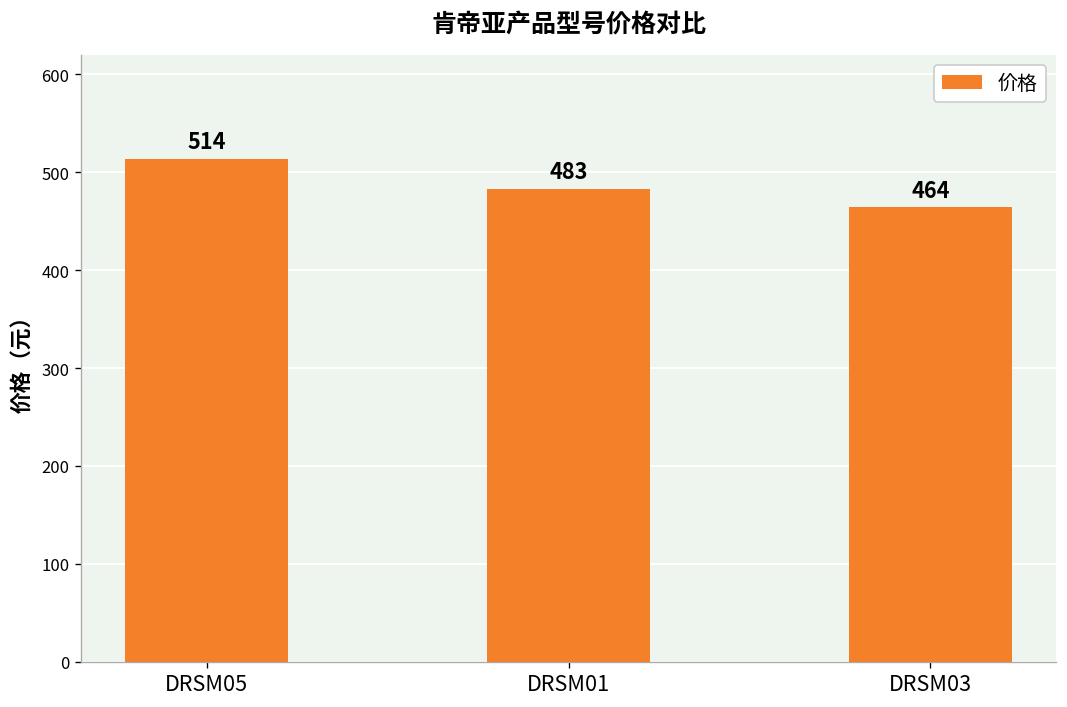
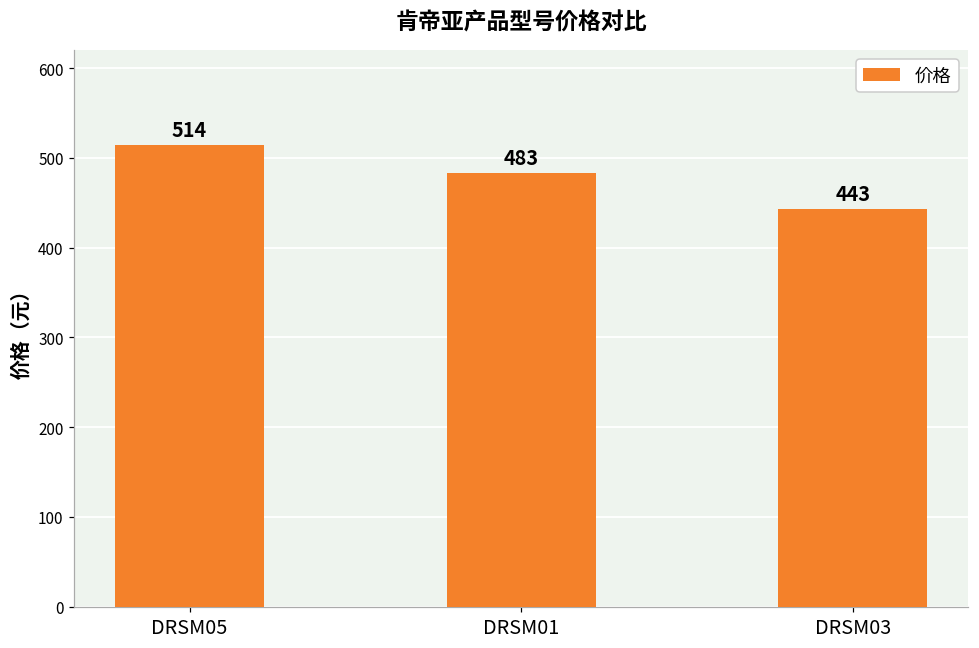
DRSM03: 464 -> 443
